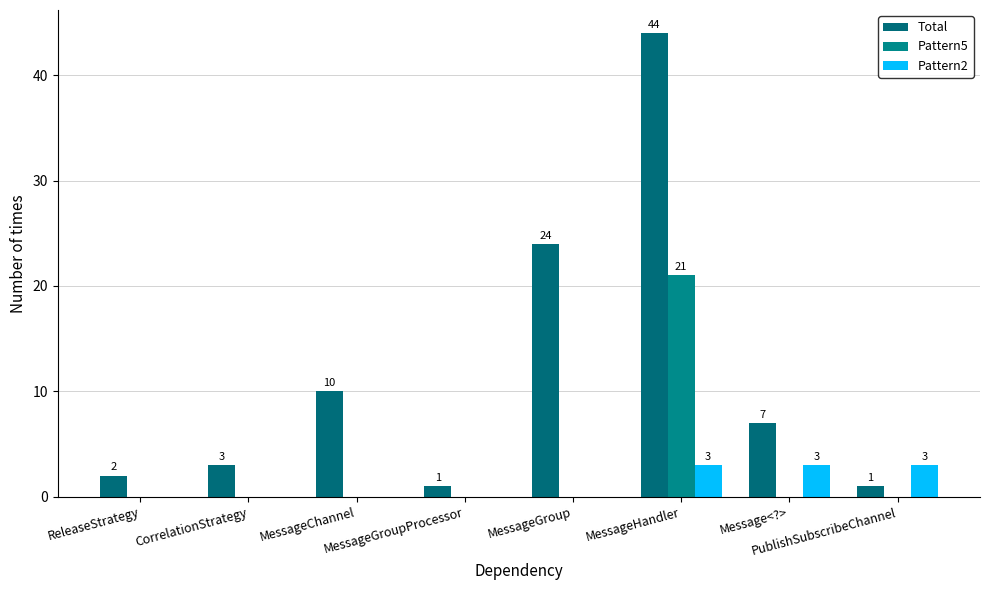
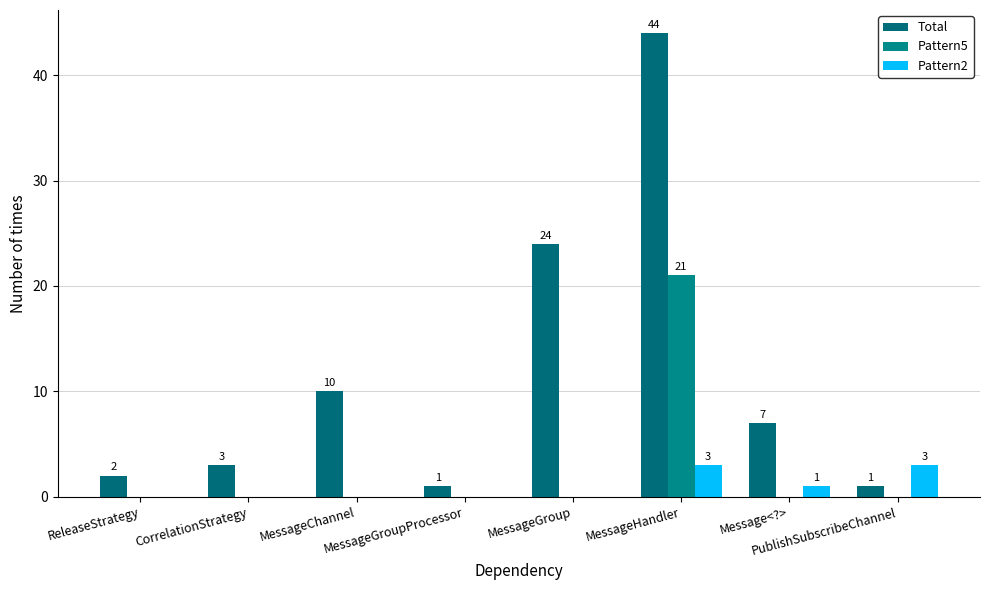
Pattern2, Message<?>: 3 -> 1
